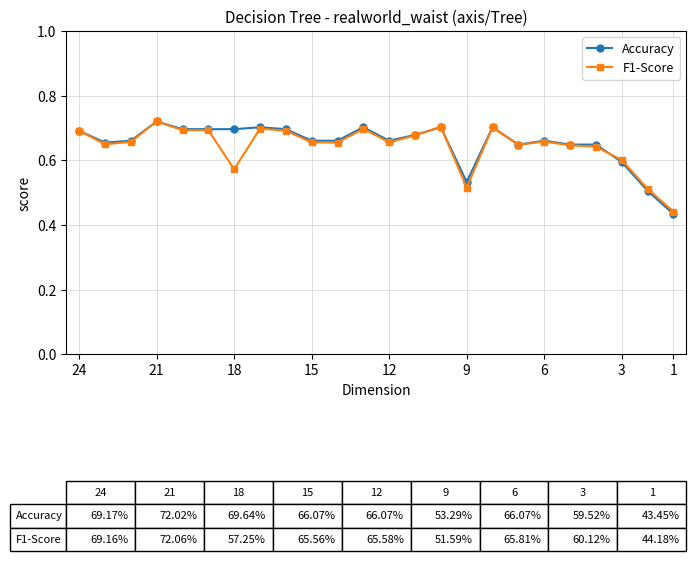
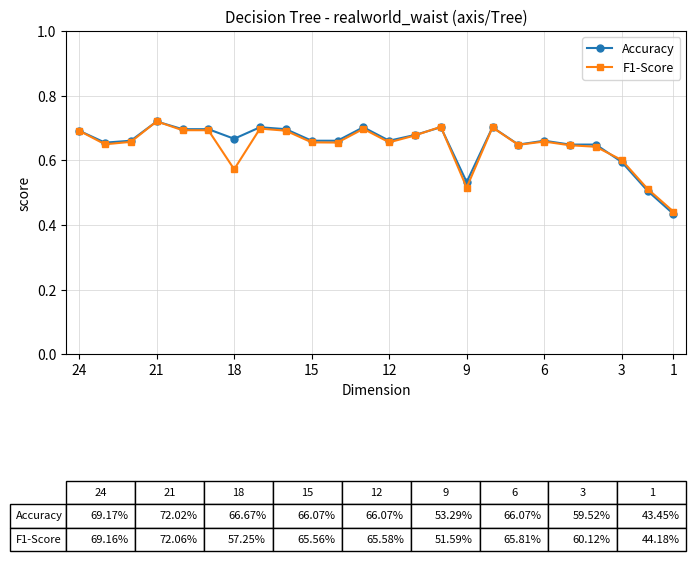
Accuracy, 18: 69.64% -> 66.67%
